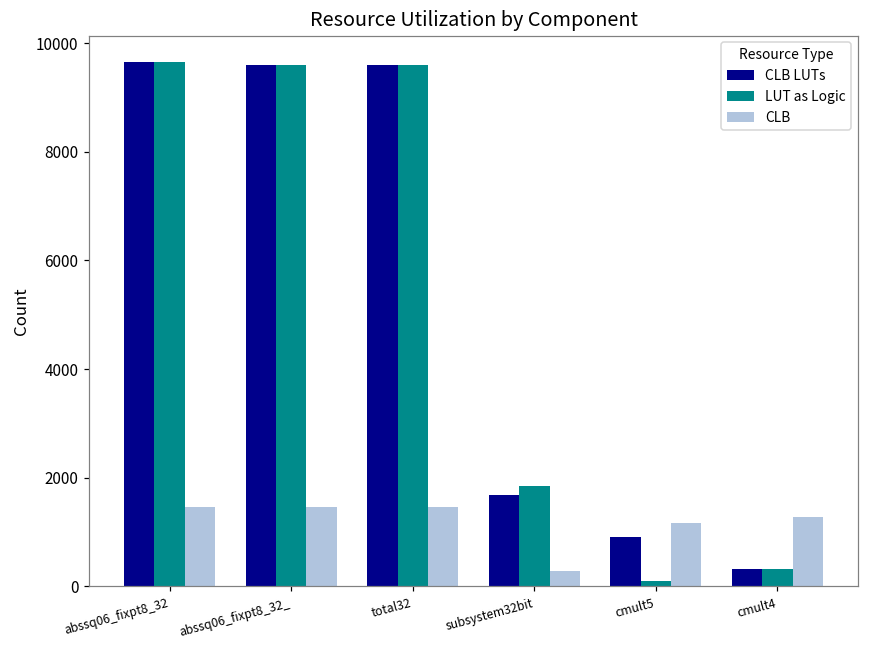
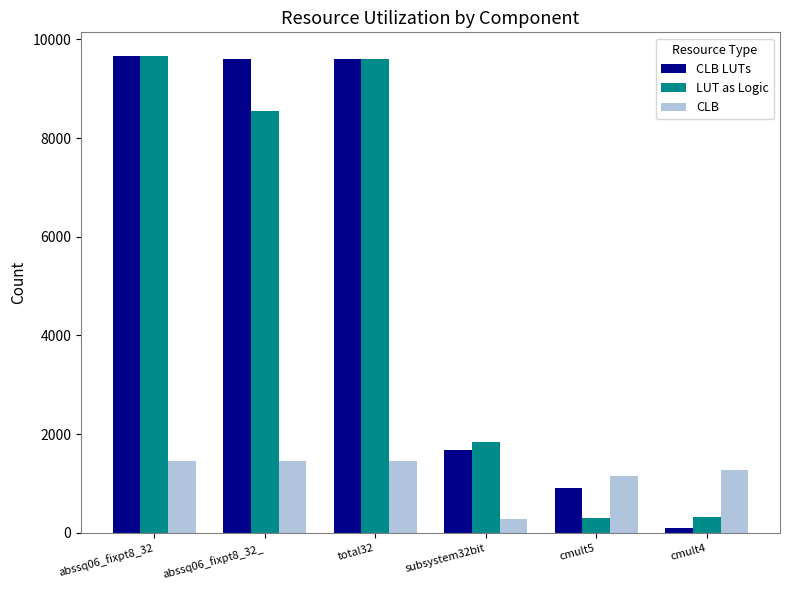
LUT as Logic, abssq06_fixpt8_32_: 9600 -> 8600
LUT as Logic, cmult5: 100 -> 300
CLB LUTs, cmult4: 300 -> 100
